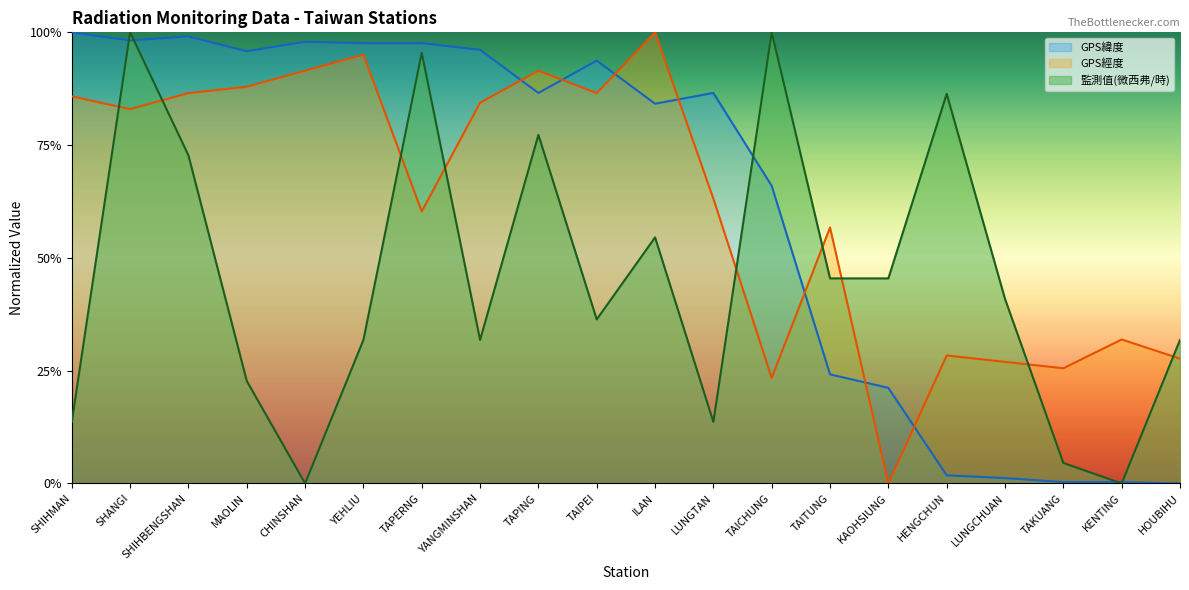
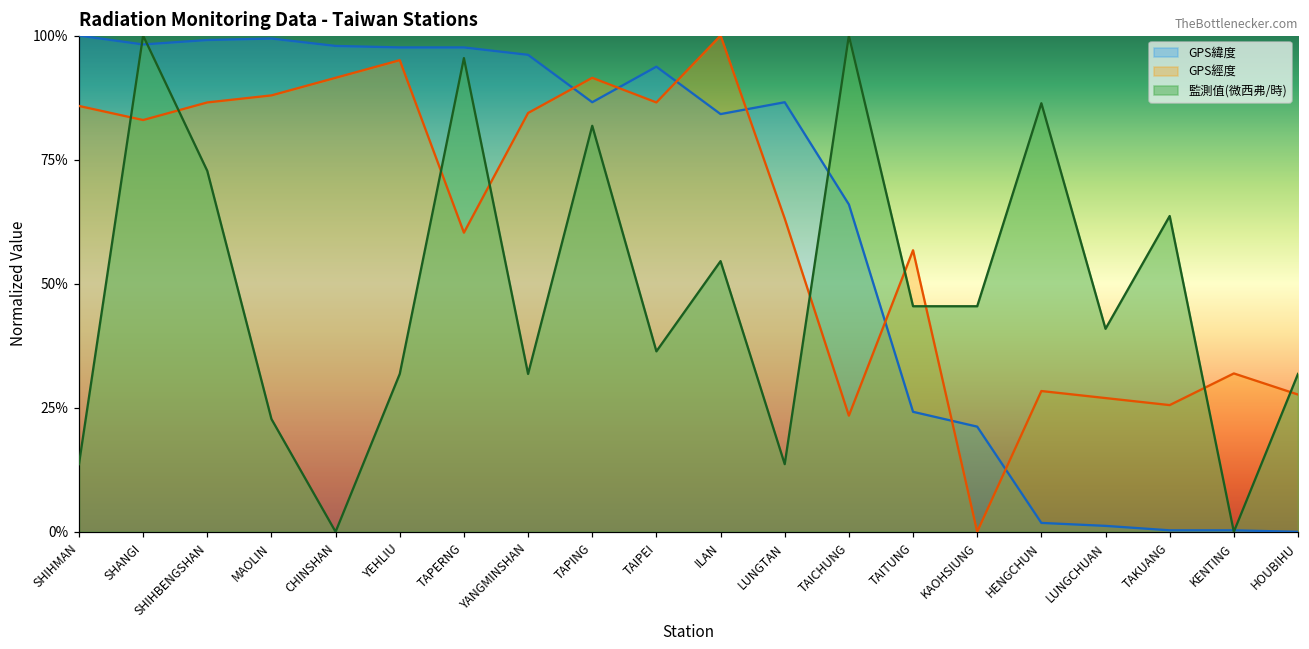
GPS緯度, MAOLIN: 96% -> 99%
監測值(微西弗/時), TAPING: 77% -> 82%
監測值(微西弗/時), TAKUANG: 5% -> 64%
